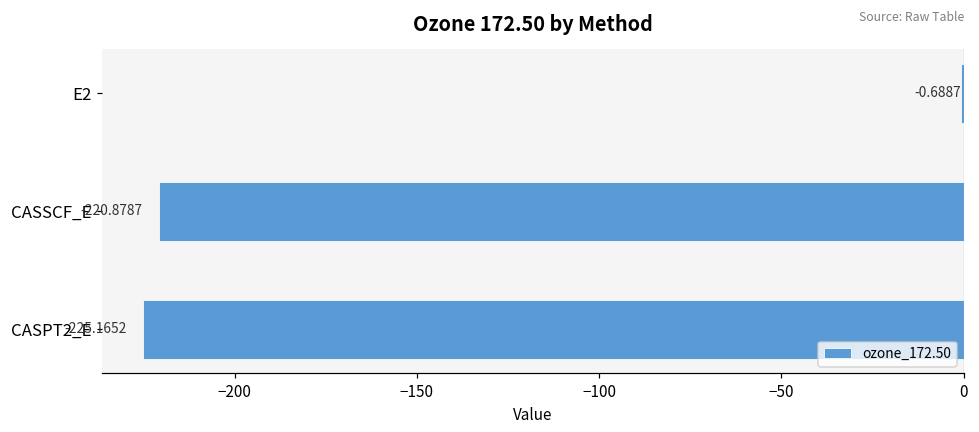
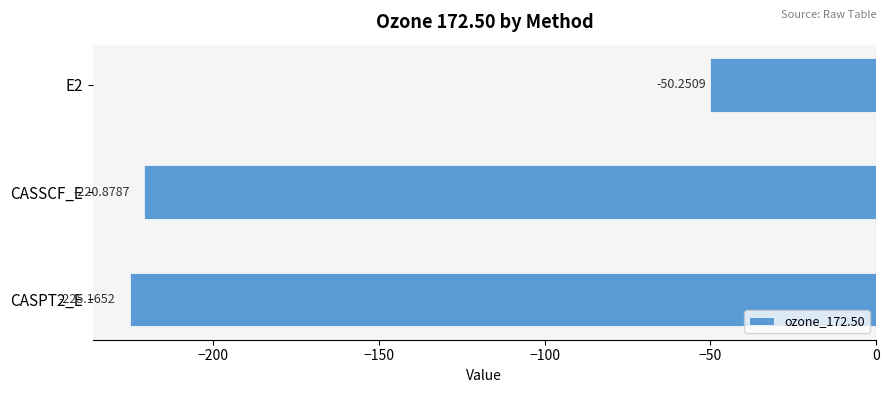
E2: -0.6887 -> -50.2509
